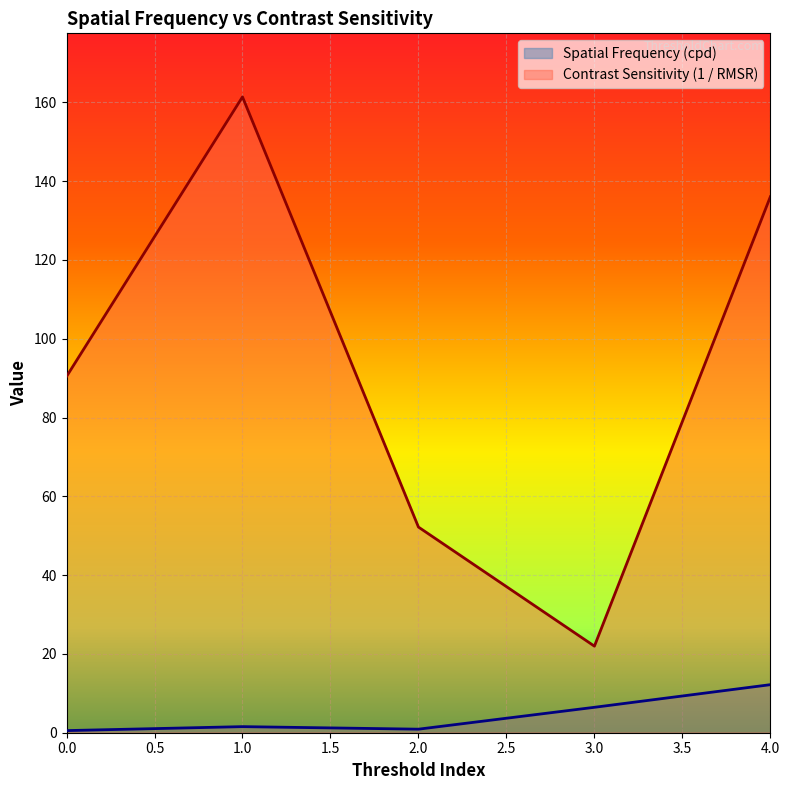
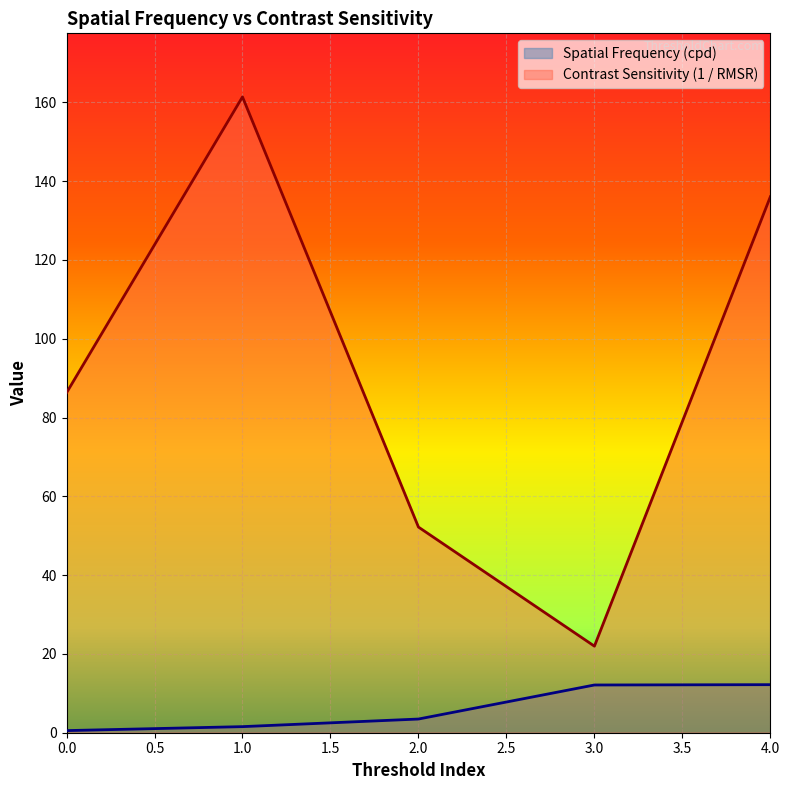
Contrast Sensitivity (1 / RMSR), 0.0: 90 -> 86
Spatial Frequency (cpd), 2.0: 1 -> 3
Spatial Frequency (cpd), 3.0: 6 -> 12
